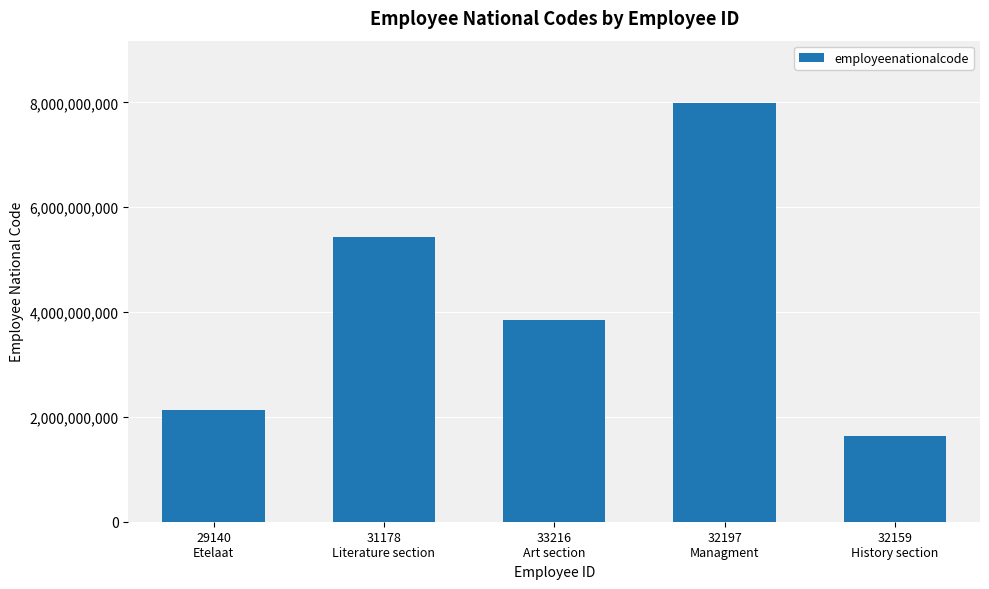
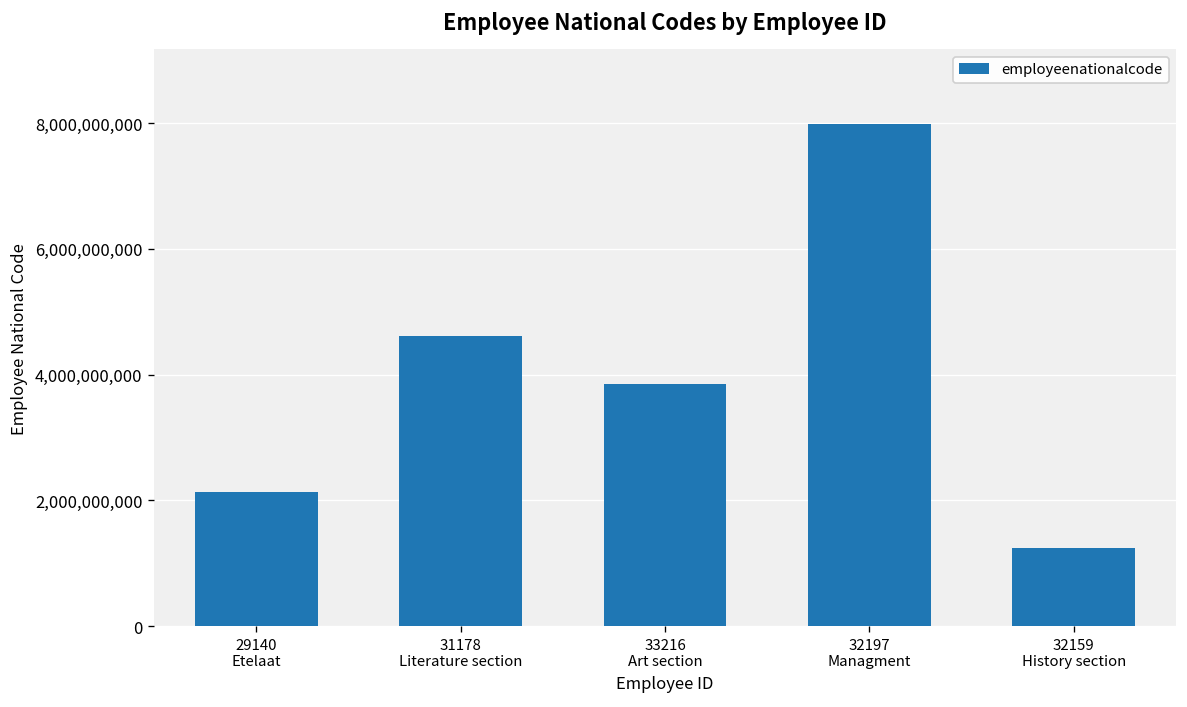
31178 Literature section: 5,400,000,000 -> 4,600,000,000
32159 History section: 1,600,000,000 -> 1,200,000,000
